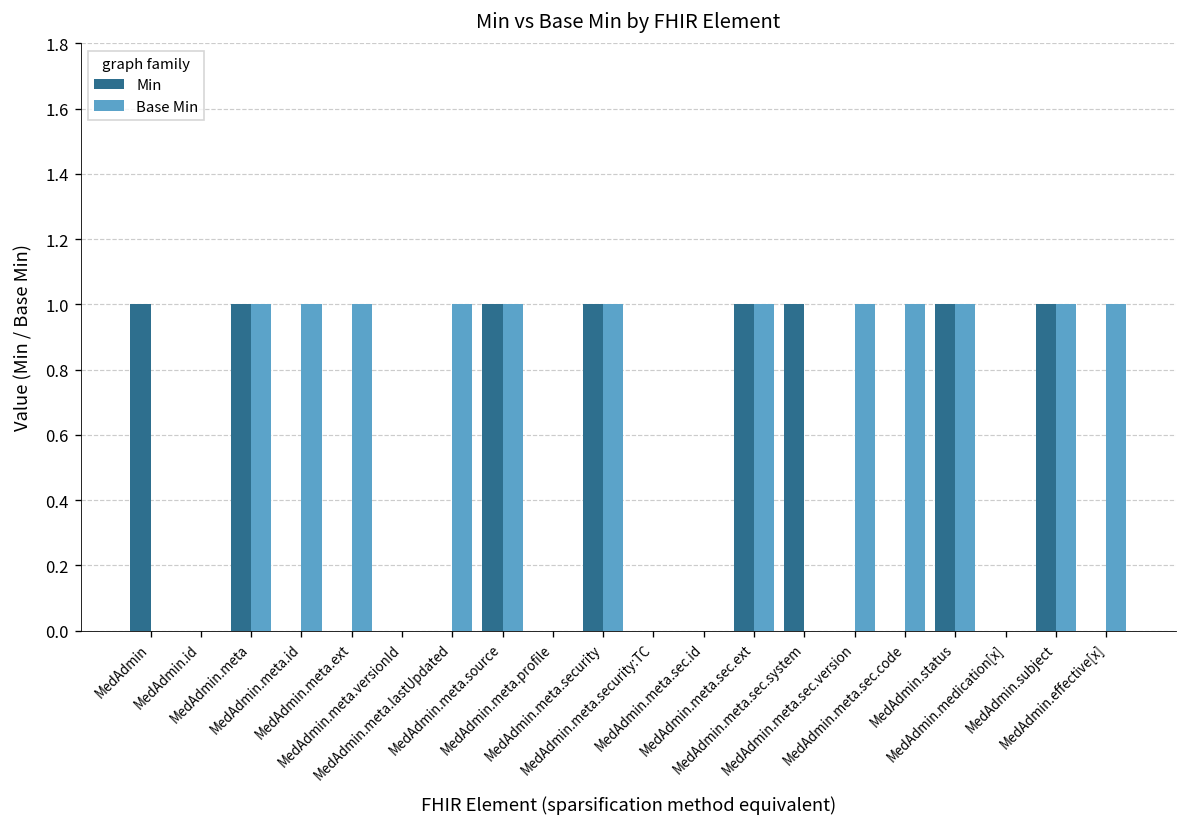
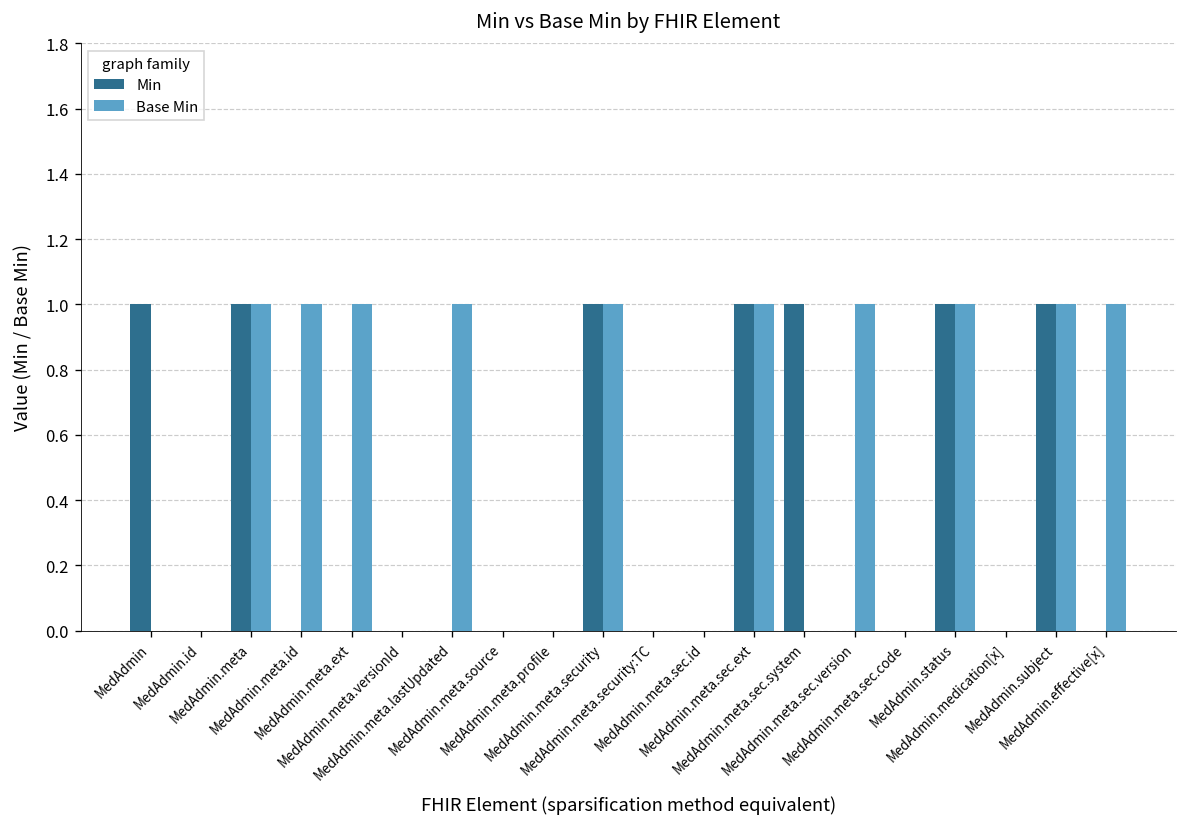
Min, MedAdmin.meta.source: 1 -> 0
Base Min, MedAdmin.meta.source: 1 -> 0
Base Min, MedAdmin.meta.sec.code: 1 -> 0
